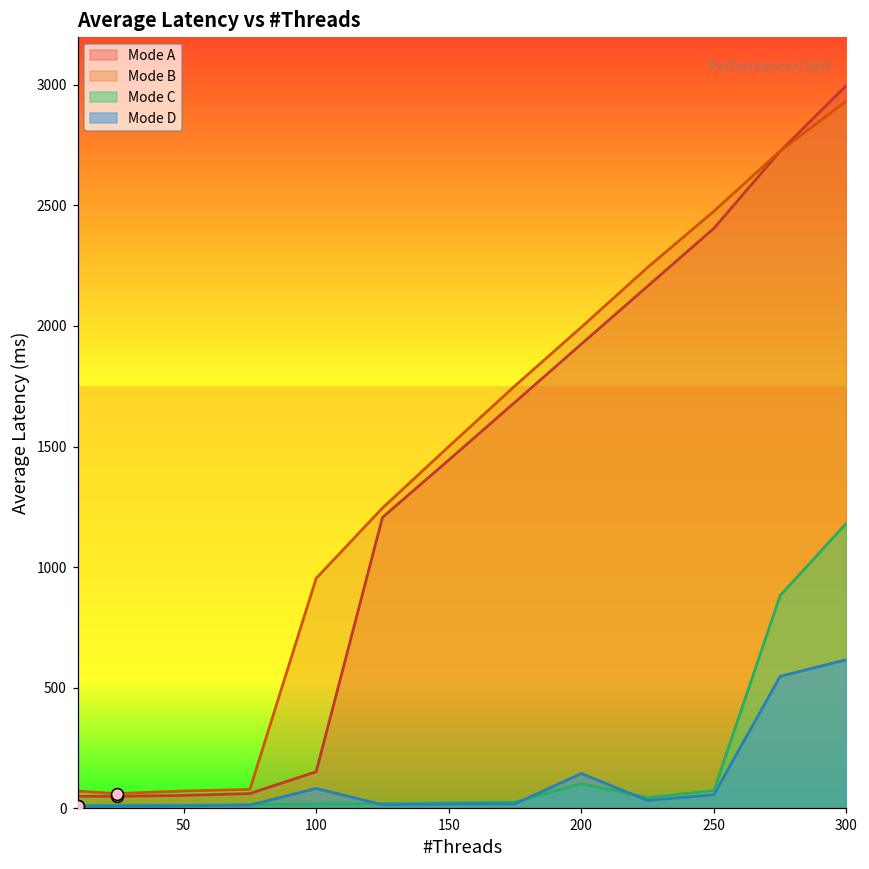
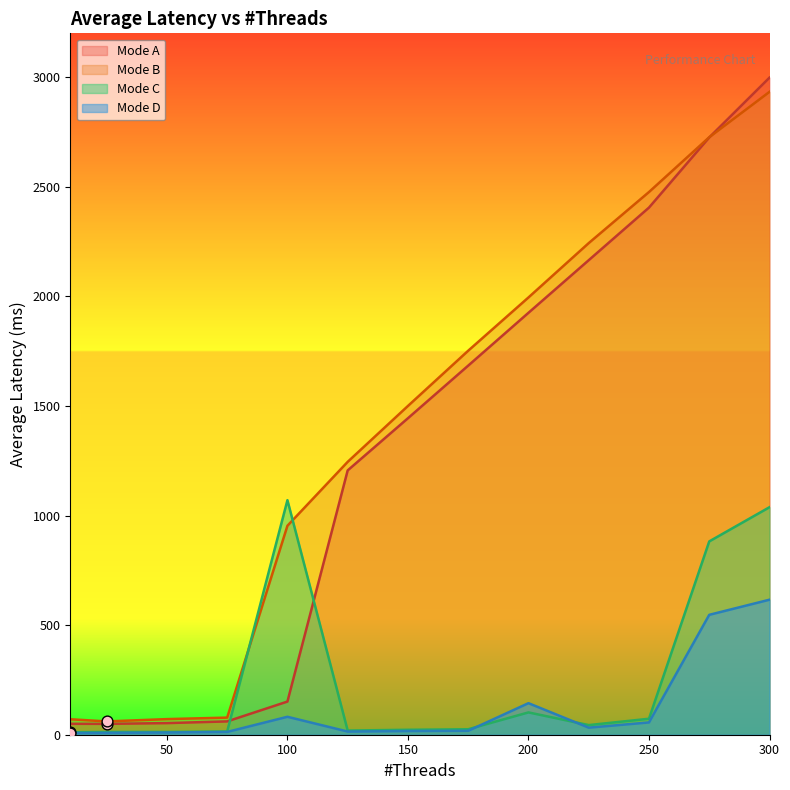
Mode C, 100: 20 -> 1070
Mode C, 300: 1180 -> 1040
